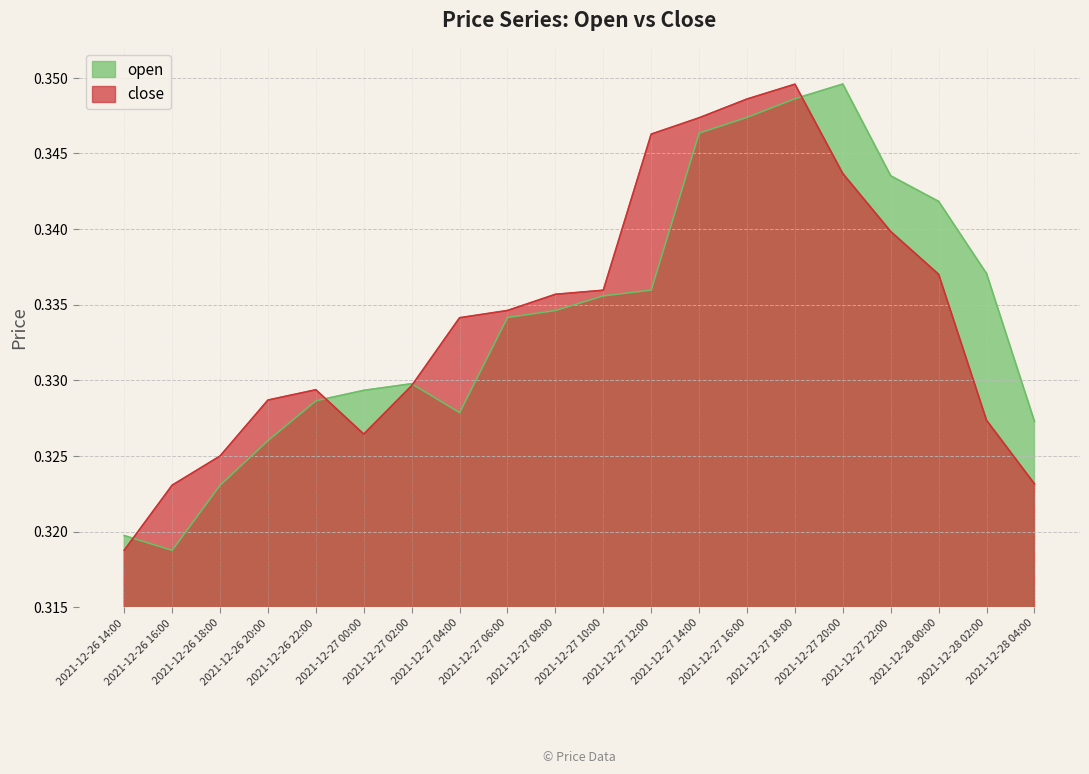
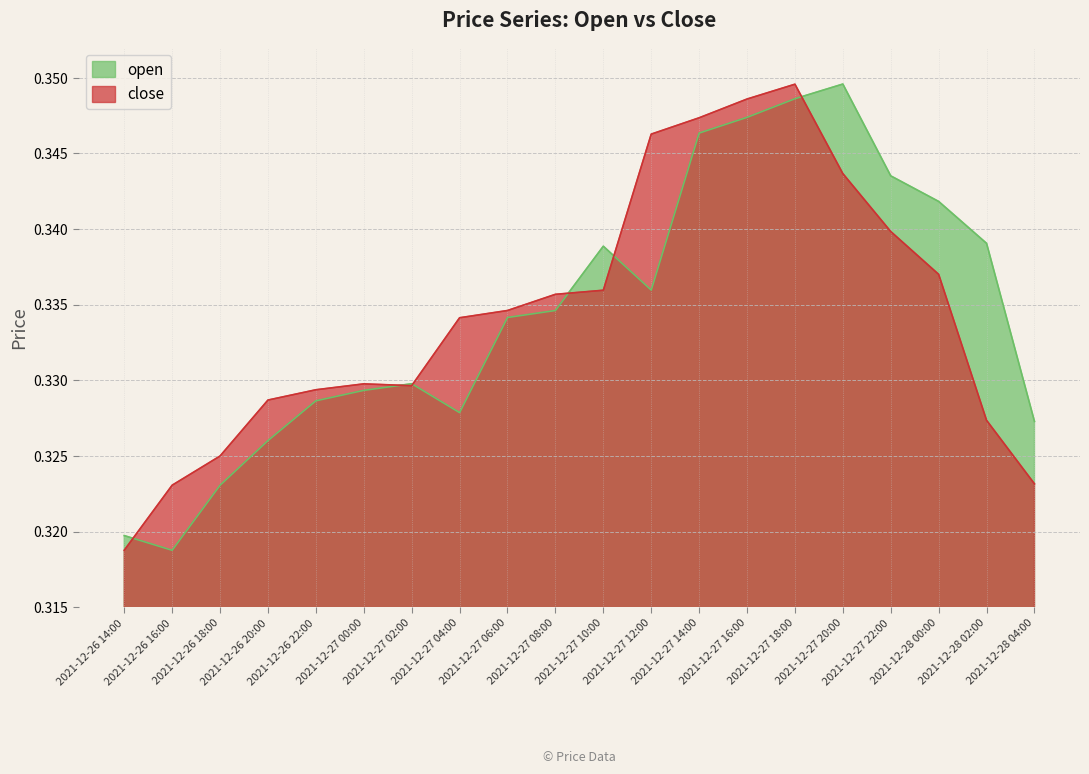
close, 2021-12-27 00:00: 0.3265 -> 0.3298
open, 2021-12-27 10:00: 0.3356 -> 0.3389
open, 2021-12-28 02:00: 0.3371 -> 0.3391
